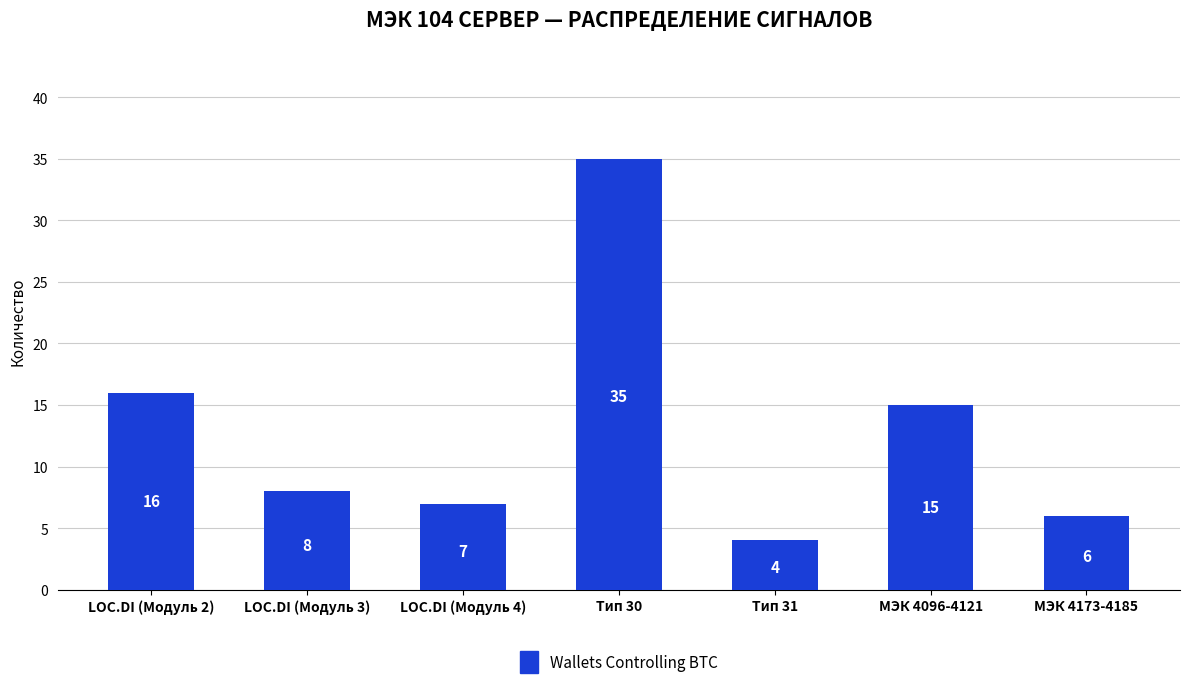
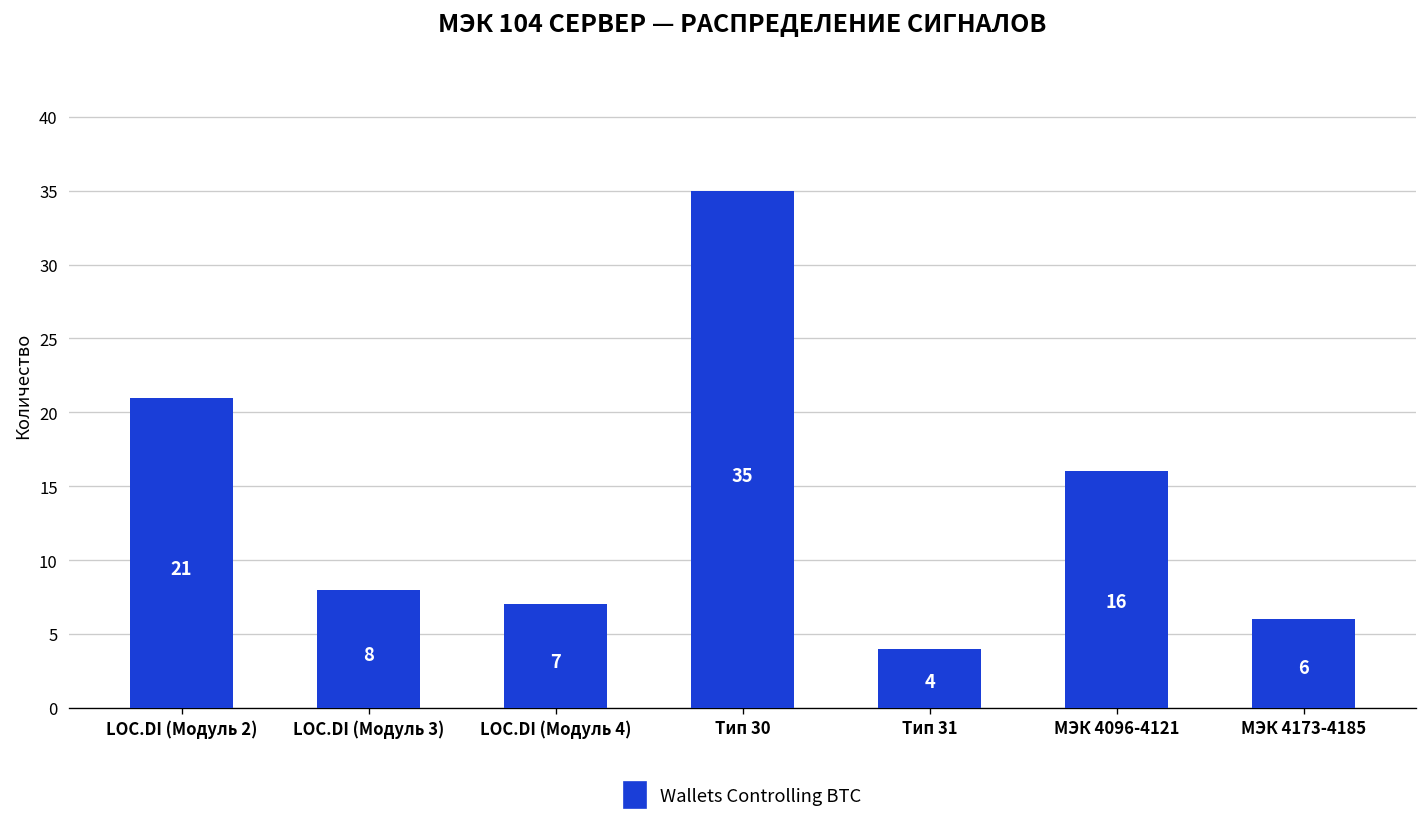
LOC.DI (Модуль 2): 16 -> 21
МЭК 4096-4121: 15 -> 16
